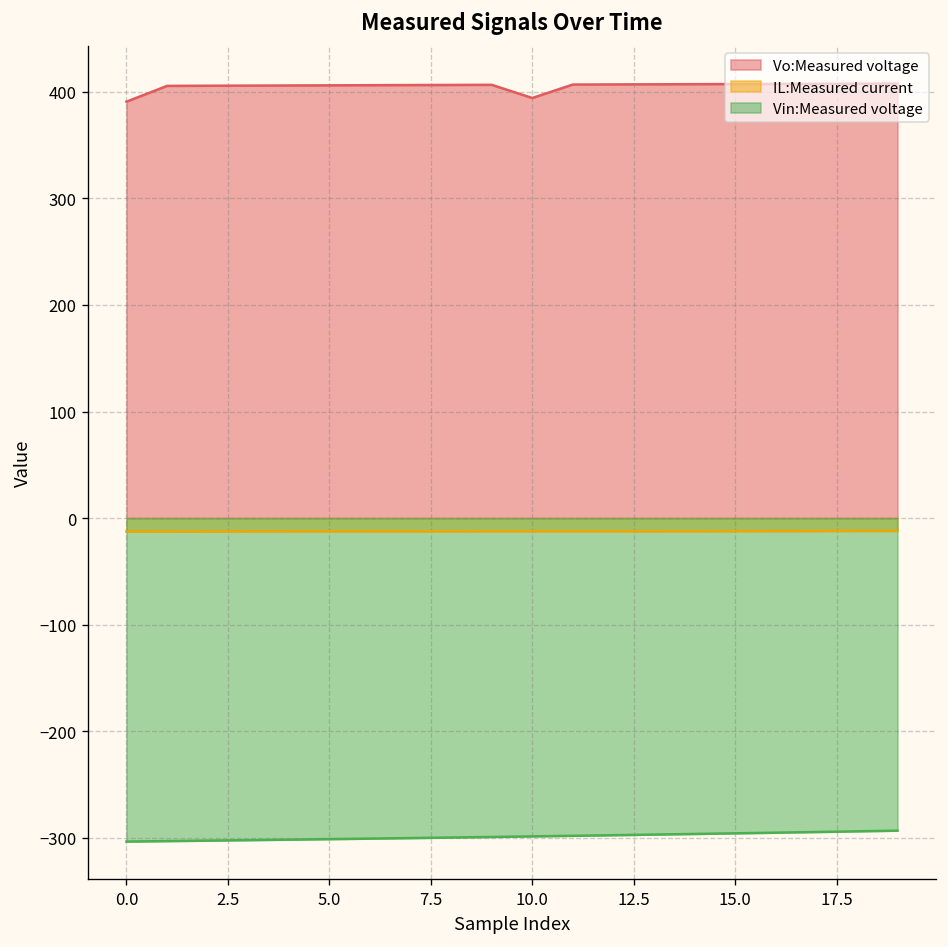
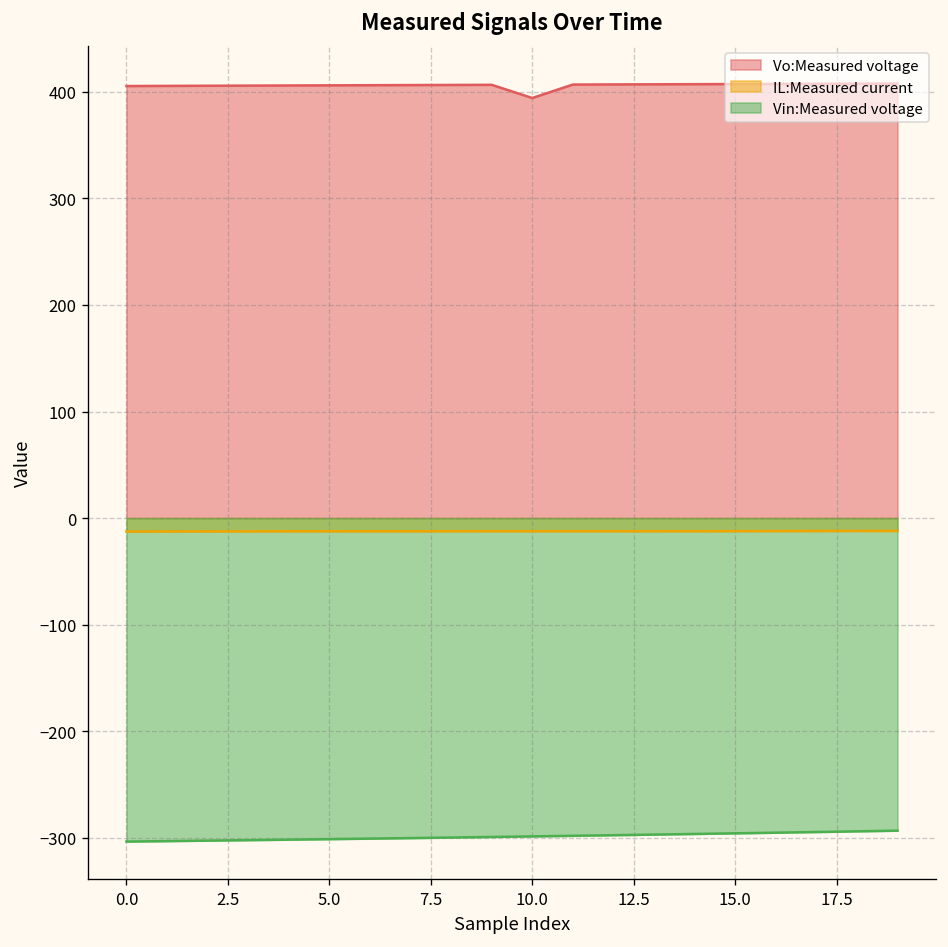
Vo:Measured voltage, 0.0: 390 -> 410
